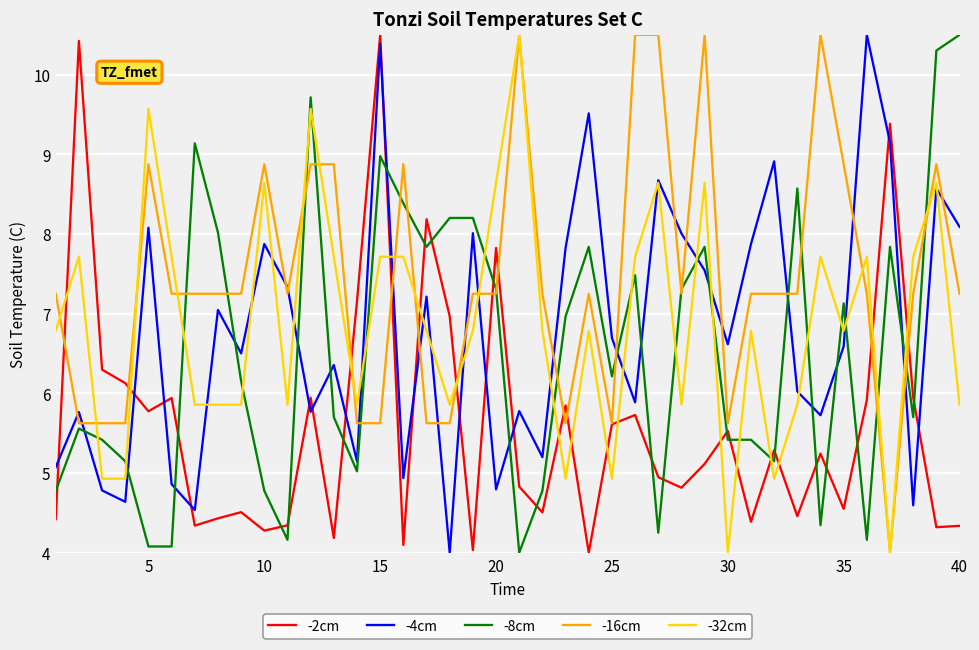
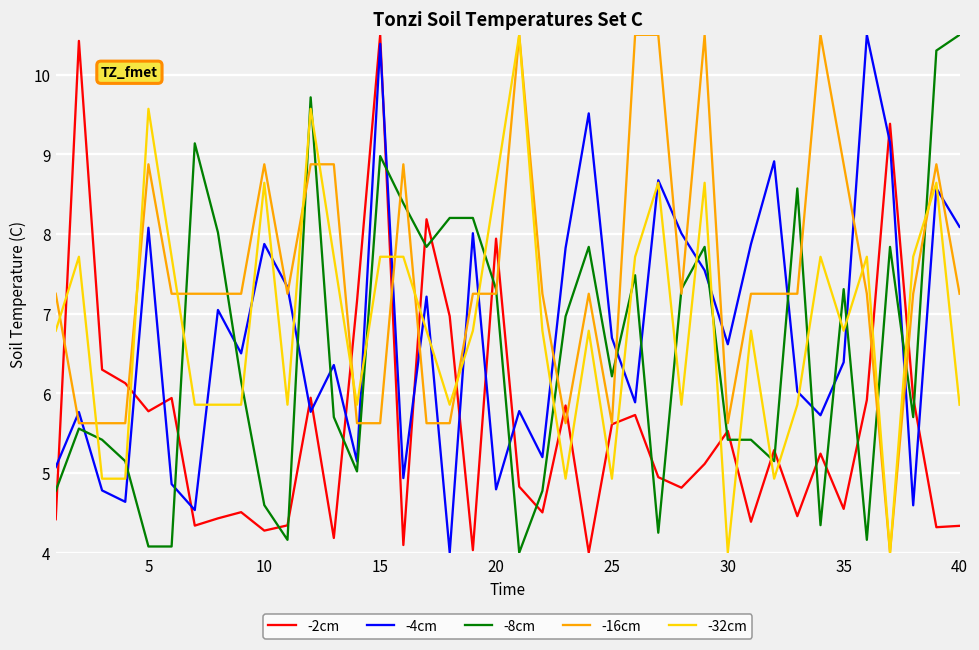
-8cm, 10: 4.8 -> 4.6
-2cm, 20: 7.8 -> 7.9
-4cm, 35: 6.6 -> 6.4
-8cm, 35: 7.1 -> 7.3
